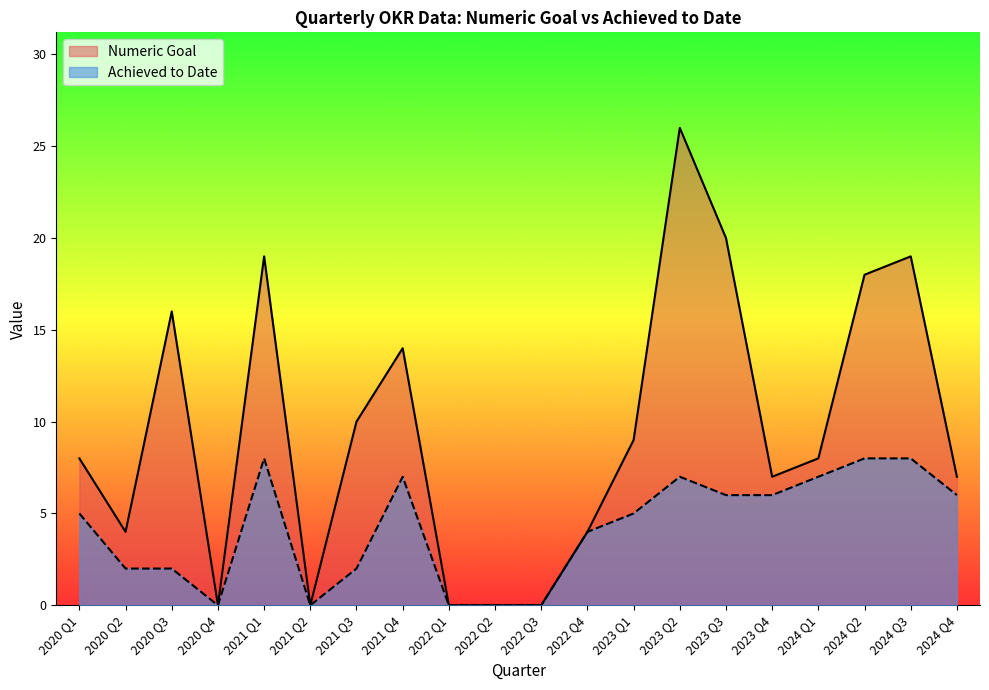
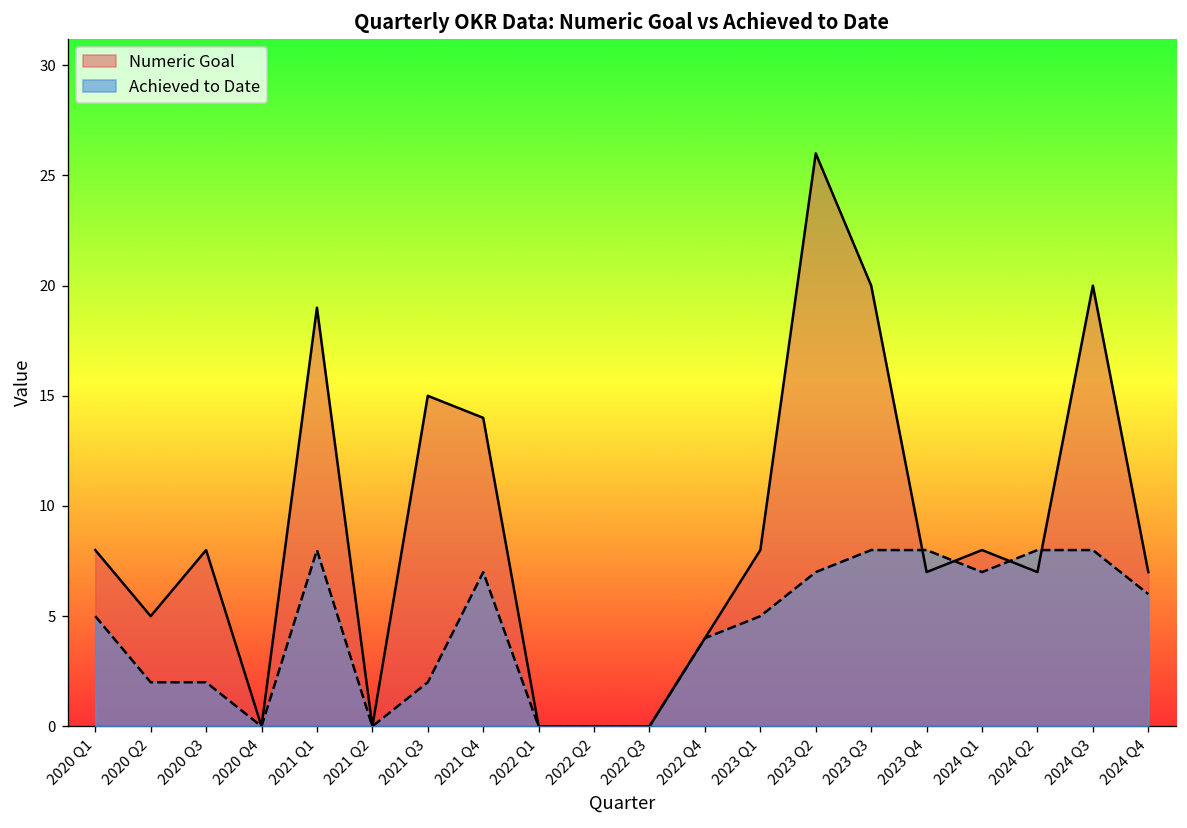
Numeric Goal, 2020 Q2: 4 -> 5
Numeric Goal, 2020 Q3: 16 -> 8
Numeric Goal, 2021 Q3: 10 -> 15
Numeric Goal, 2023 Q1: 9 -> 8
Achieved to Date, 2023 Q3: 6 -> 8
Achieved to Date, 2023 Q4: 6 -> 8
Numeric Goal, 2024 Q2: 18 -> 7
Numeric Goal, 2024 Q3: 19 -> 20
